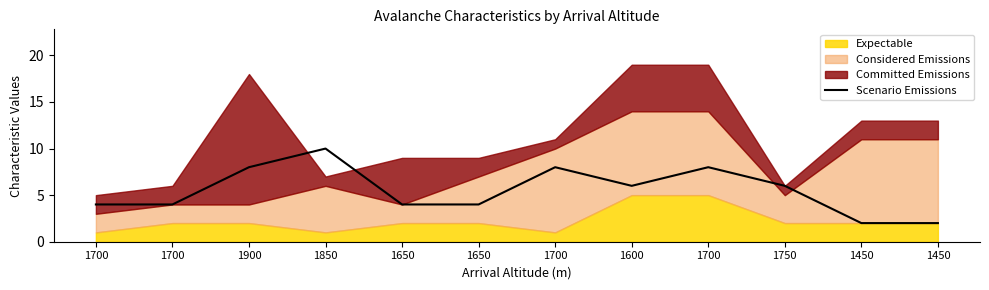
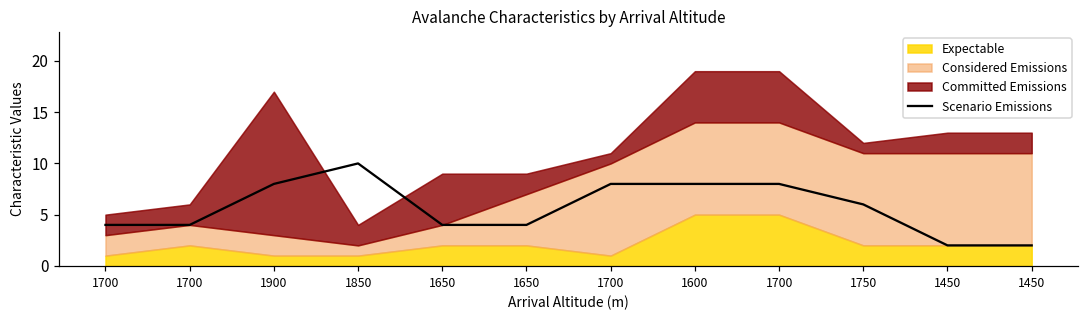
Expectable, 1900: 2 -> 1
Considered Emissions, 1850: 5 -> 1
Committed Emissions, 1850: 1 -> 2
Scenario Emissions, 1600: 6 -> 8
Considered Emissions, 1750: 3 -> 9
